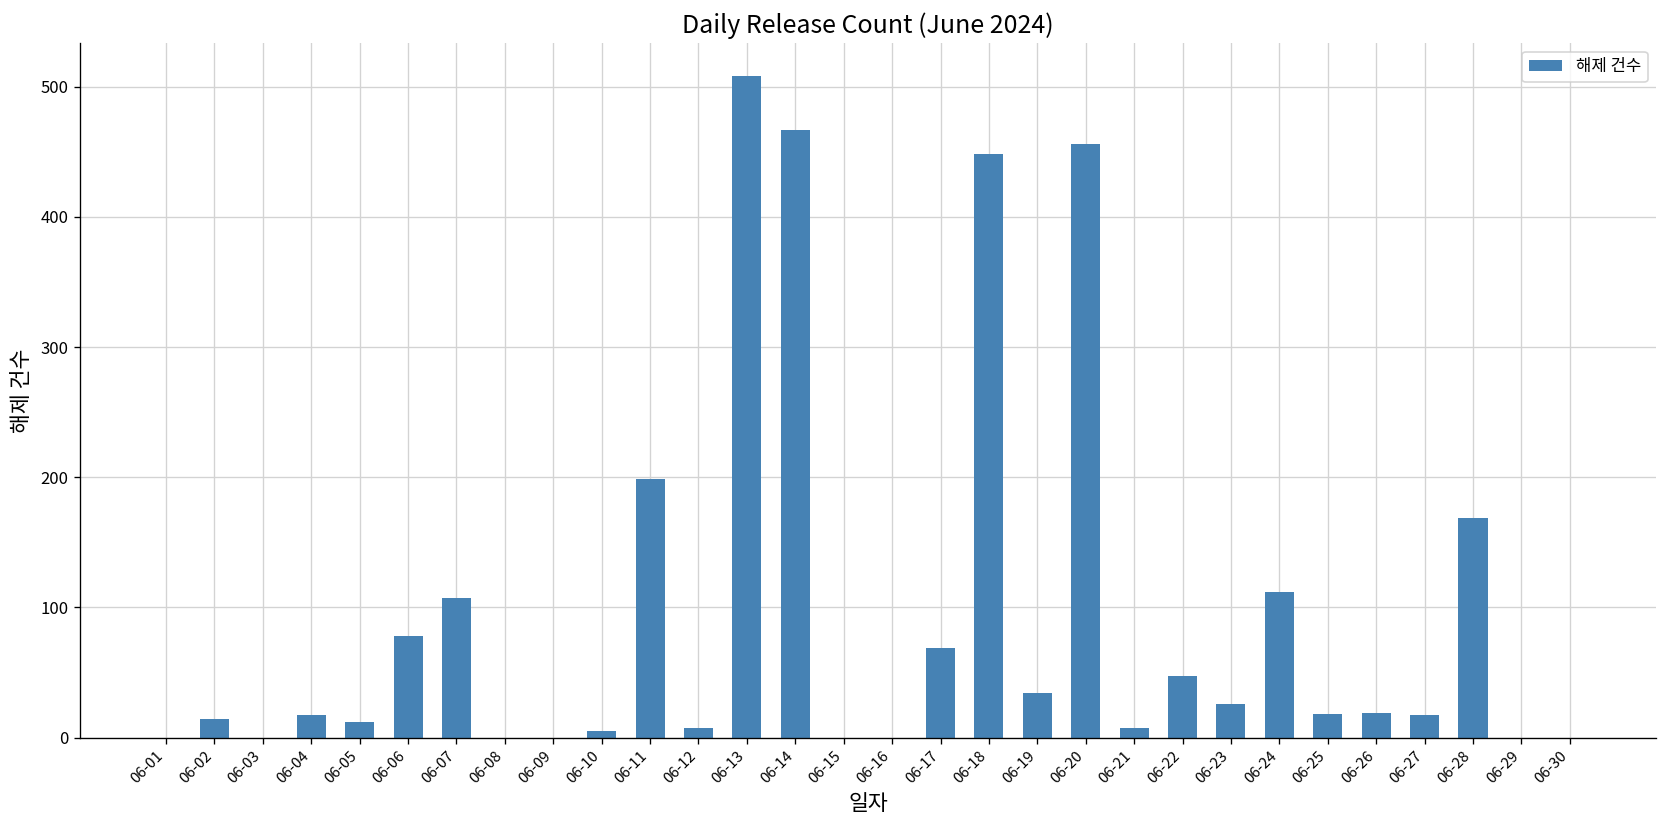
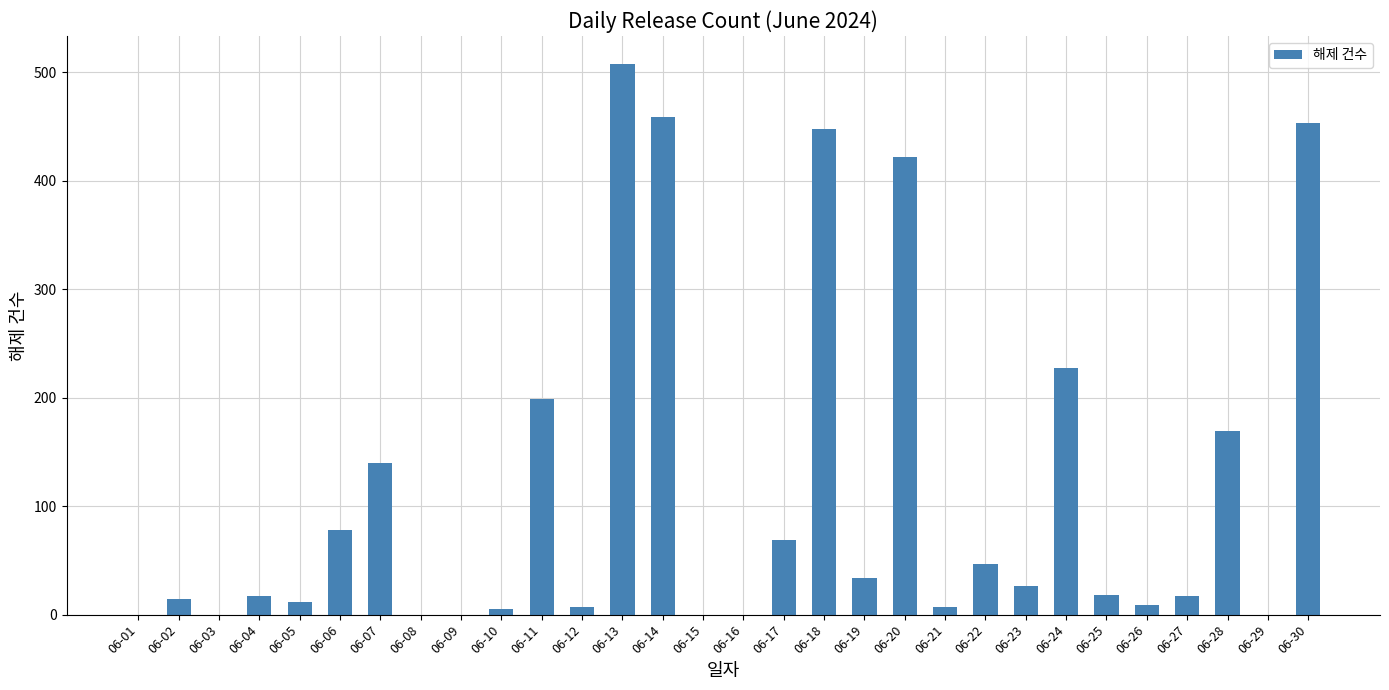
06-07: 107 -> 140
06-14: 467 -> 459
06-20: 456 -> 422
06-24: 112 -> 227
06-26: 19 -> 9
06-30: 0 -> 453
